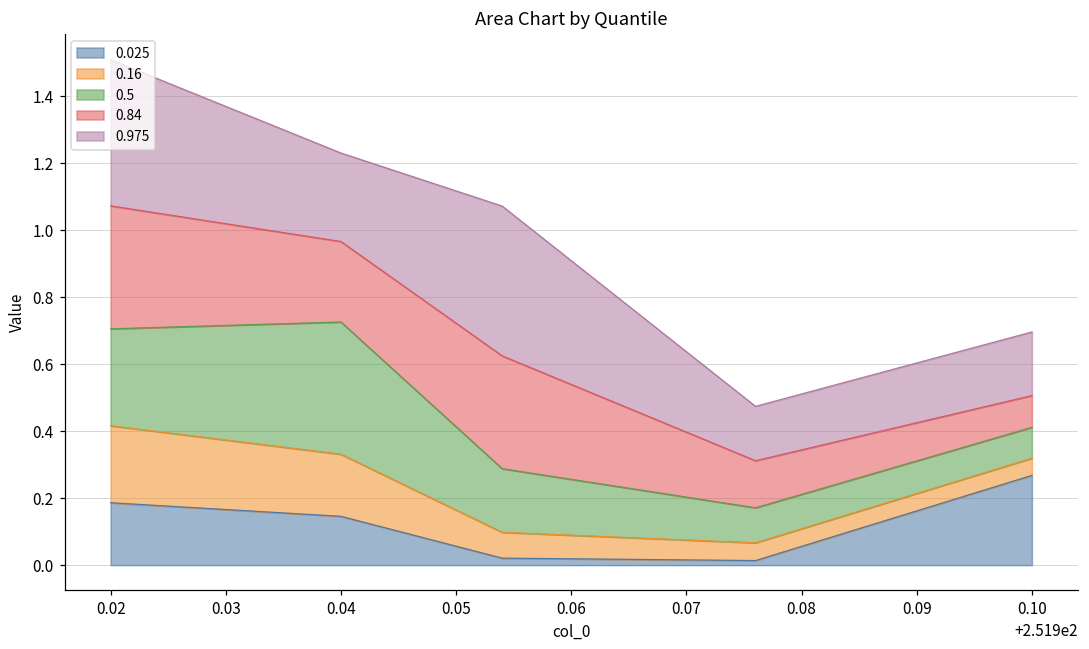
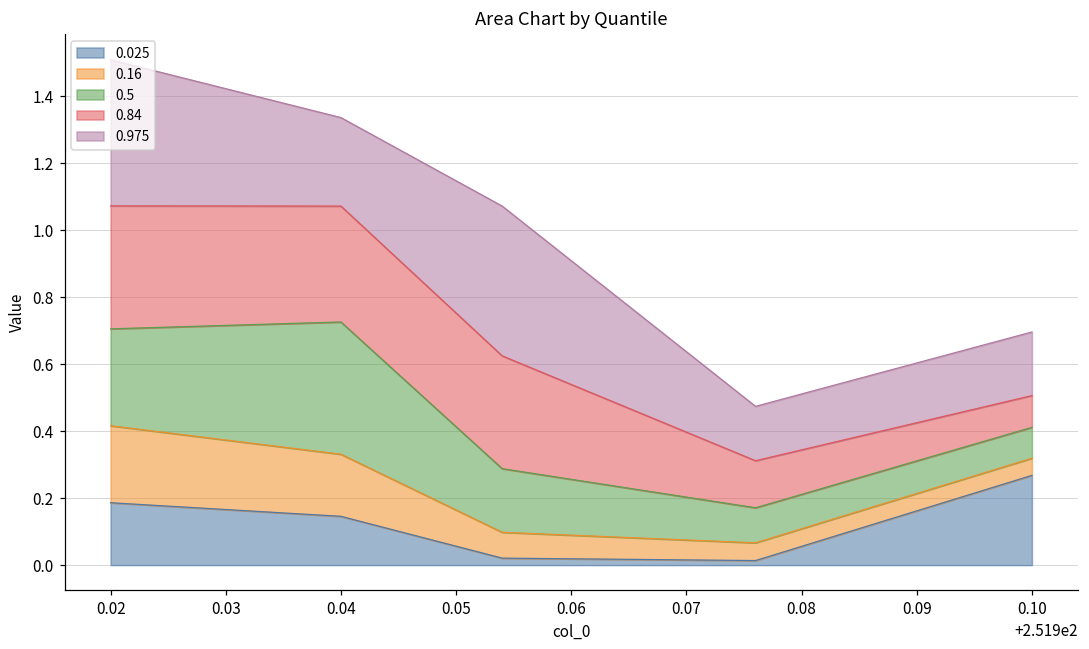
0.84, 0.04: 0.24 -> 0.35
